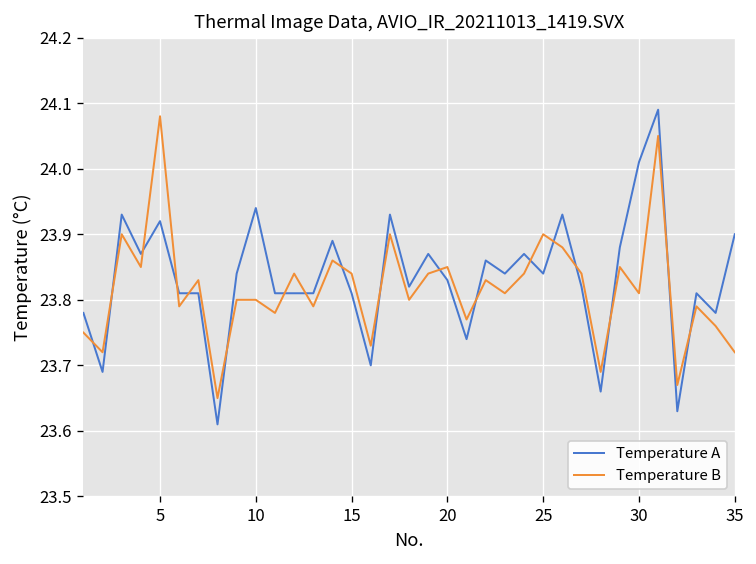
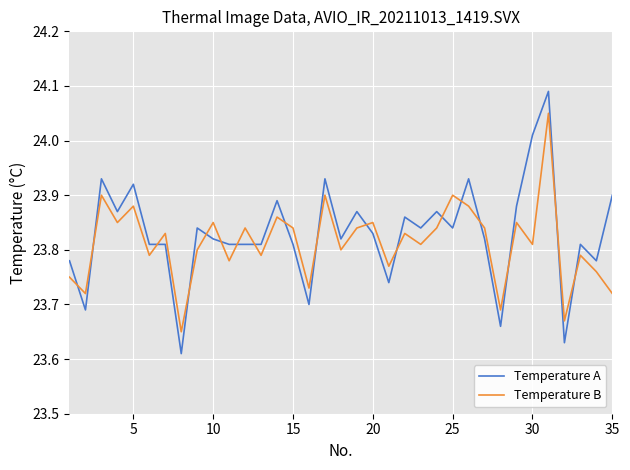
Temperature B, 5: 24.08 -> 23.88
Temperature A, 10: 23.94 -> 23.82
Temperature B, 10: 23.80 -> 23.85
